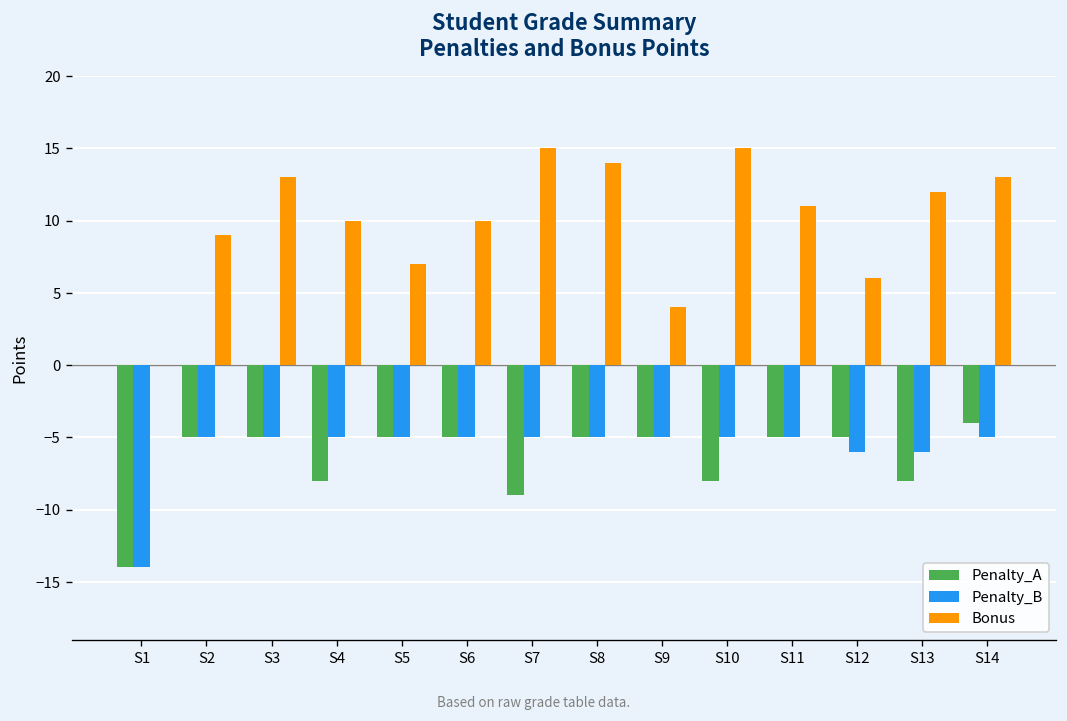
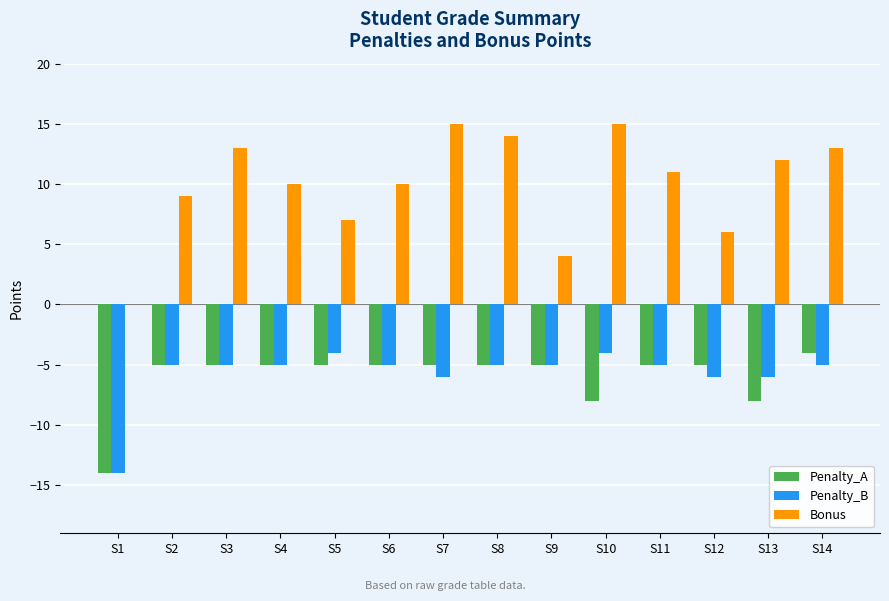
Penalty_A, S4: -8 -> -5
Penalty_B, S5: -5 -> -4
Penalty_A, S7: -9 -> -5
Penalty_B, S7: -5 -> -6
Penalty_B, S10: -5 -> -4
